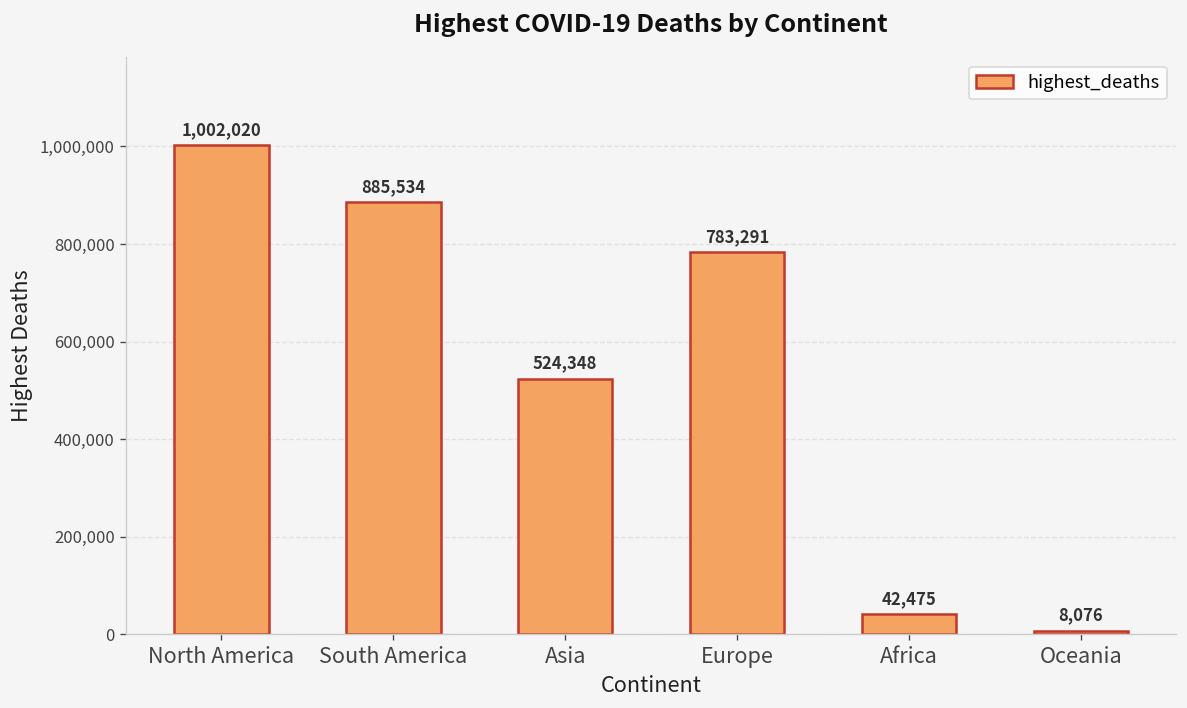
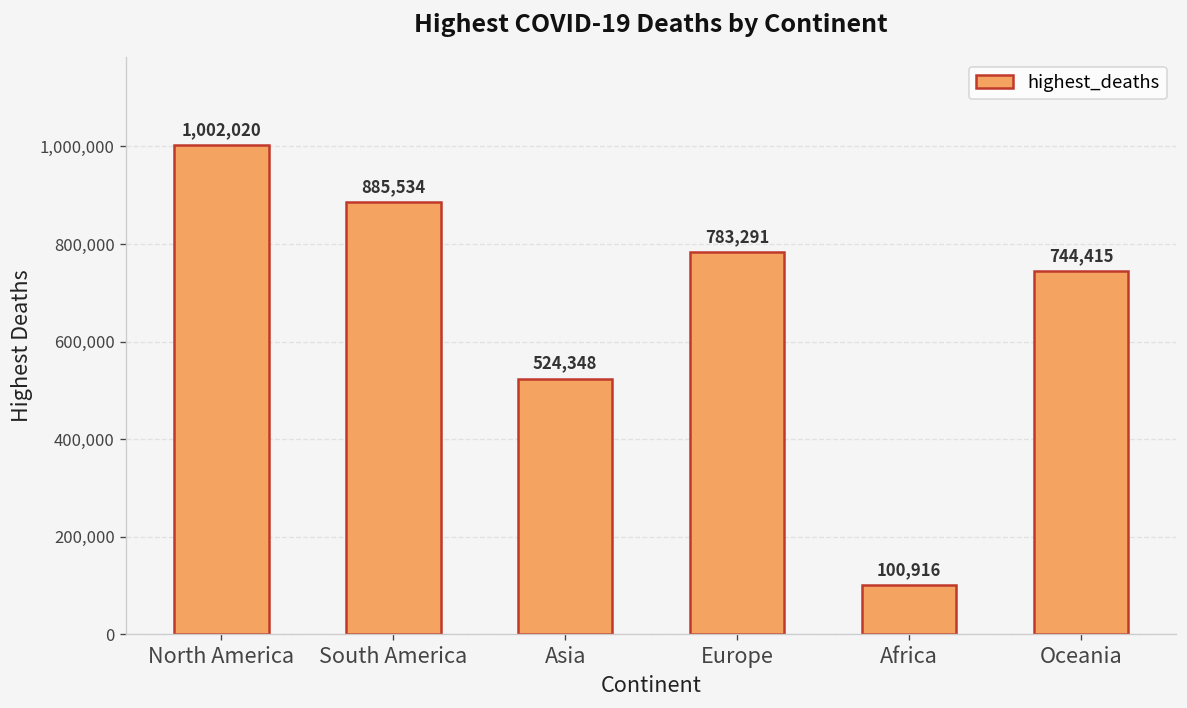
Africa: 42,475 -> 100,916
Oceania: 8,076 -> 744,415
